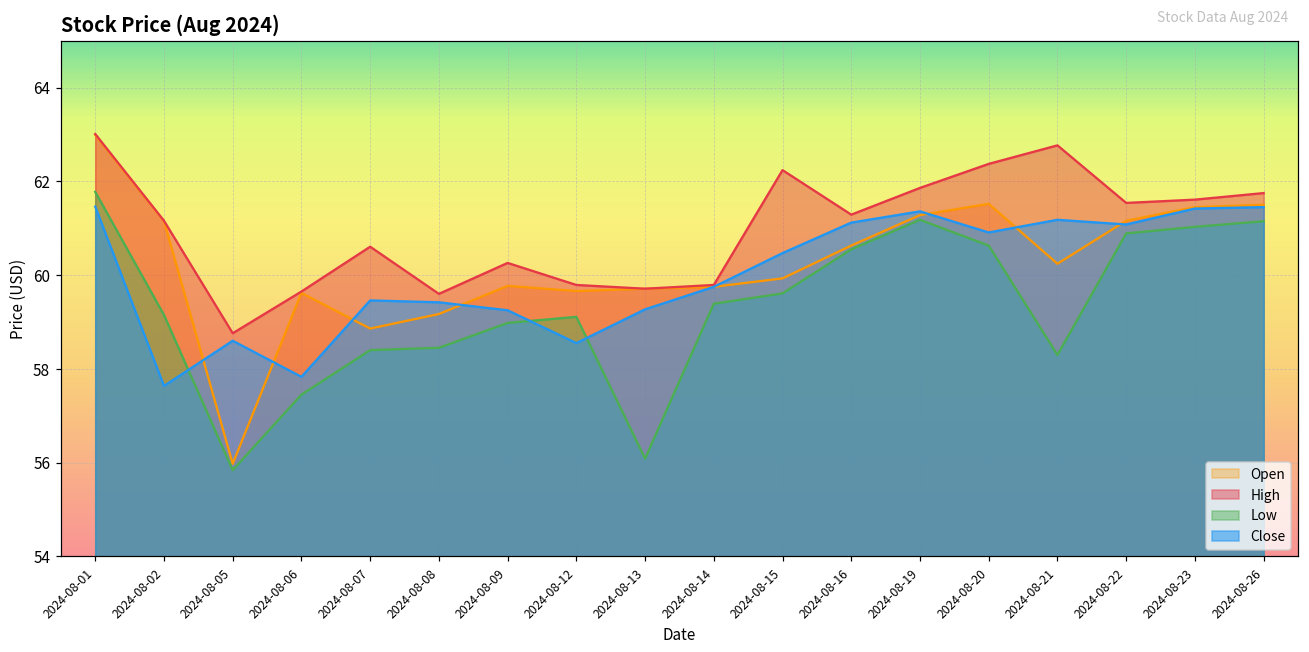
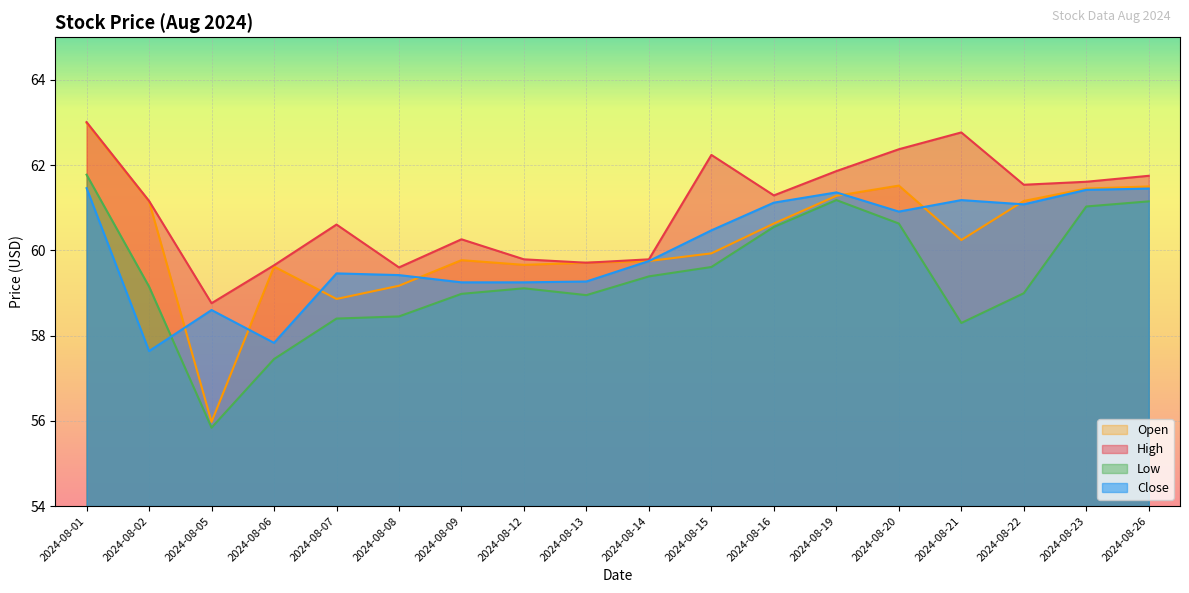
Close, 2024-08-12: 58.6 -> 59.3
Low, 2024-08-13: 56.1 -> 59.0
Low, 2024-08-22: 60.9 -> 59.0
